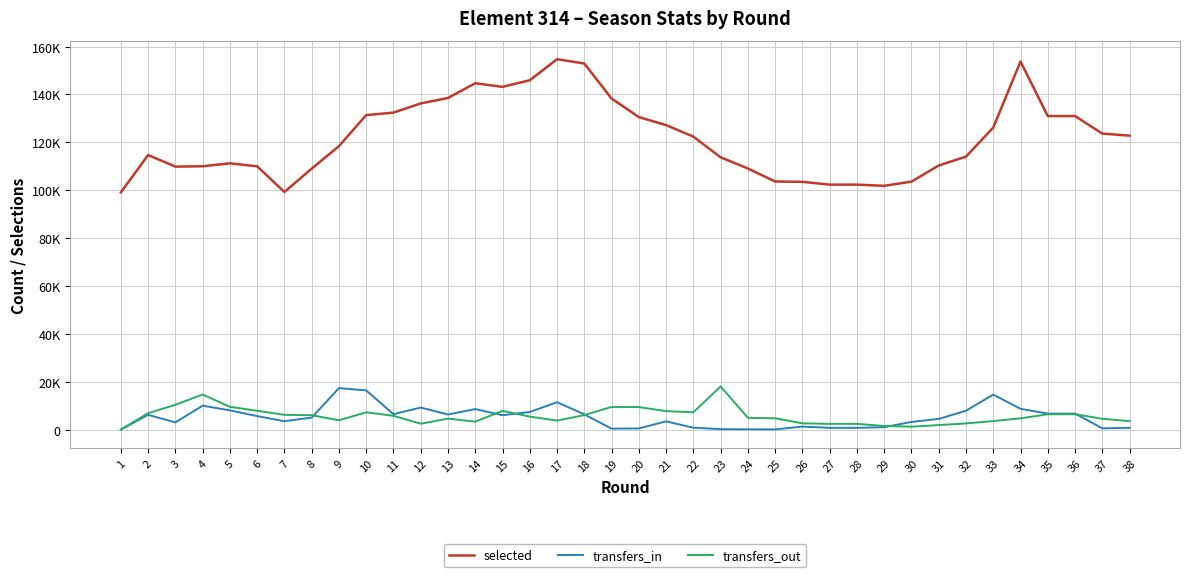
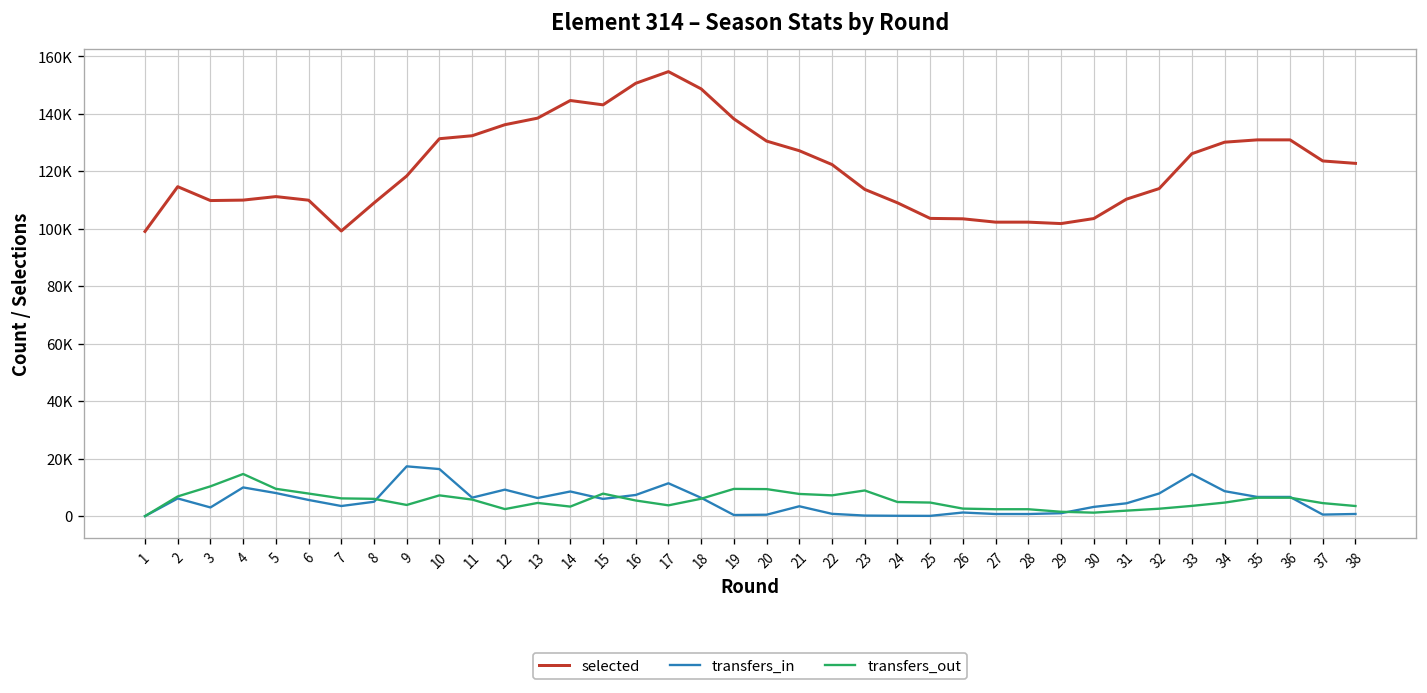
selected, 16: 146000 -> 151000
selected, 18: 153000 -> 149000
transfers_out, 23: 18000 -> 9000
selected, 34: 154000 -> 130000
